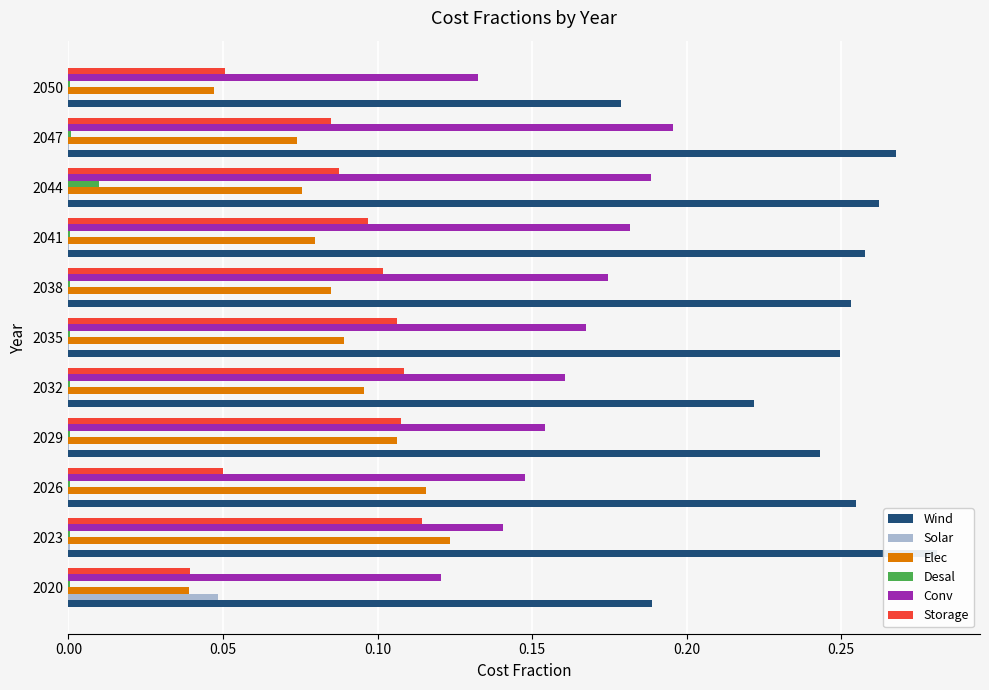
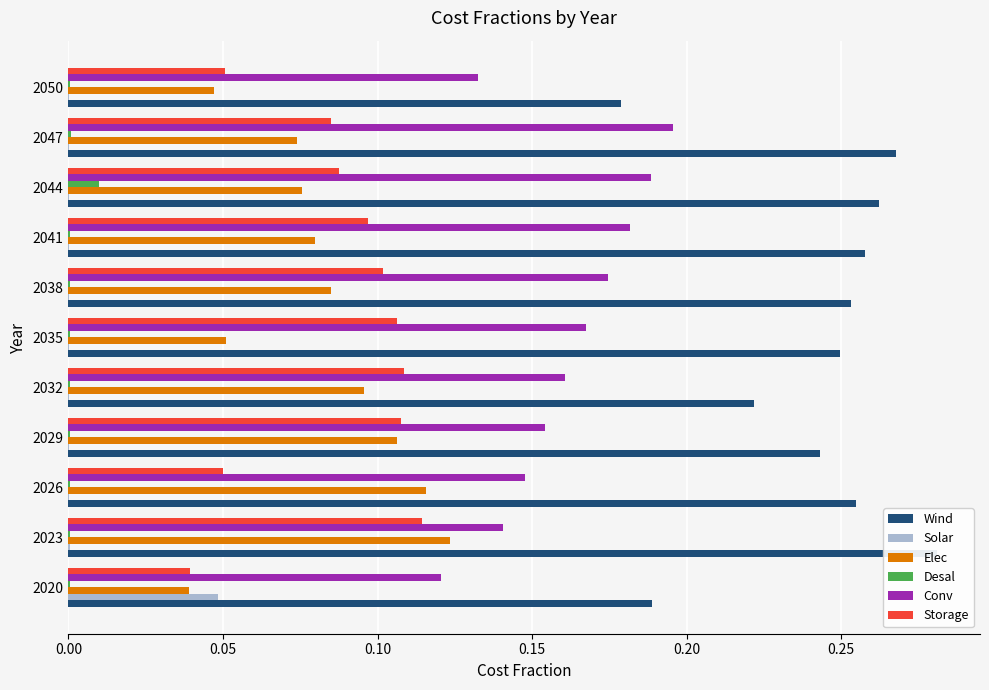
Elec, 2035: 0.089 -> 0.051
